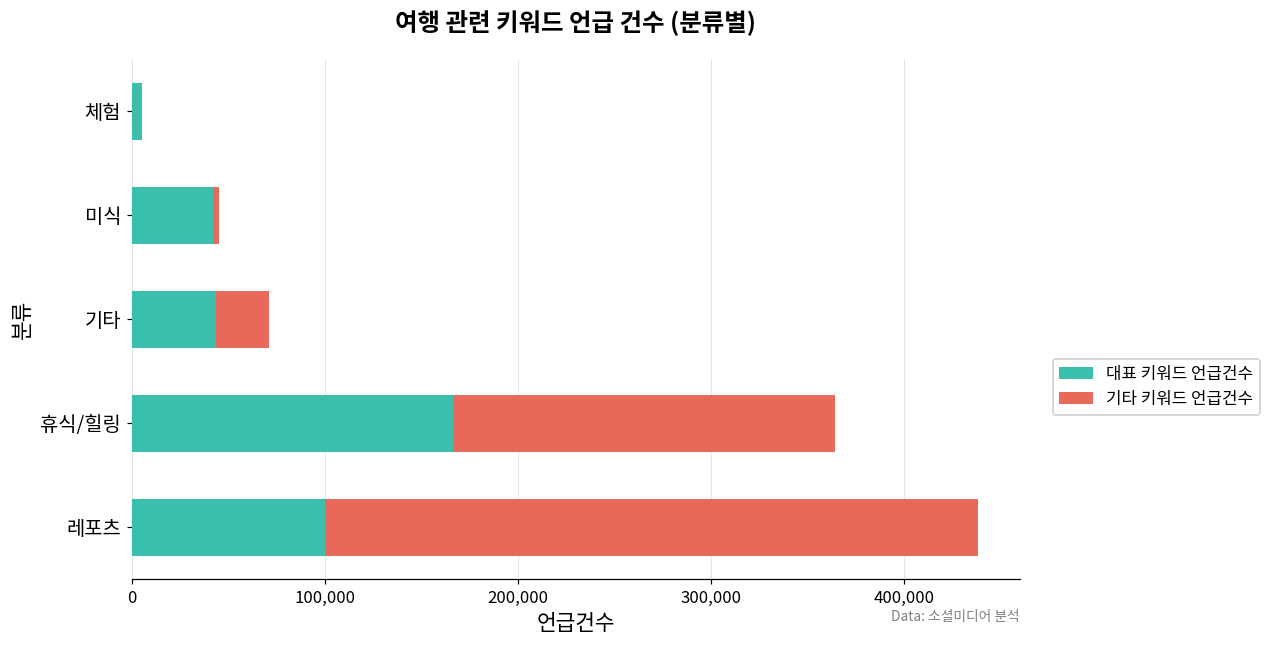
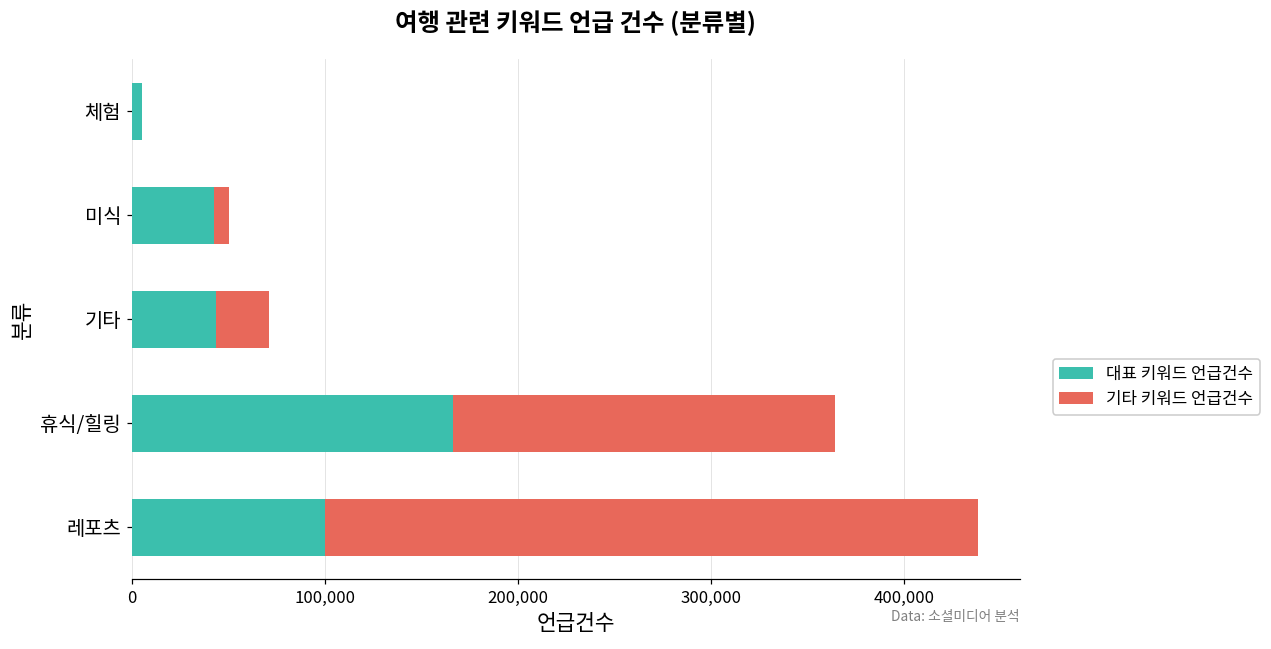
기타 키워드 언급건수, 미식: 3,000 -> 8,000
